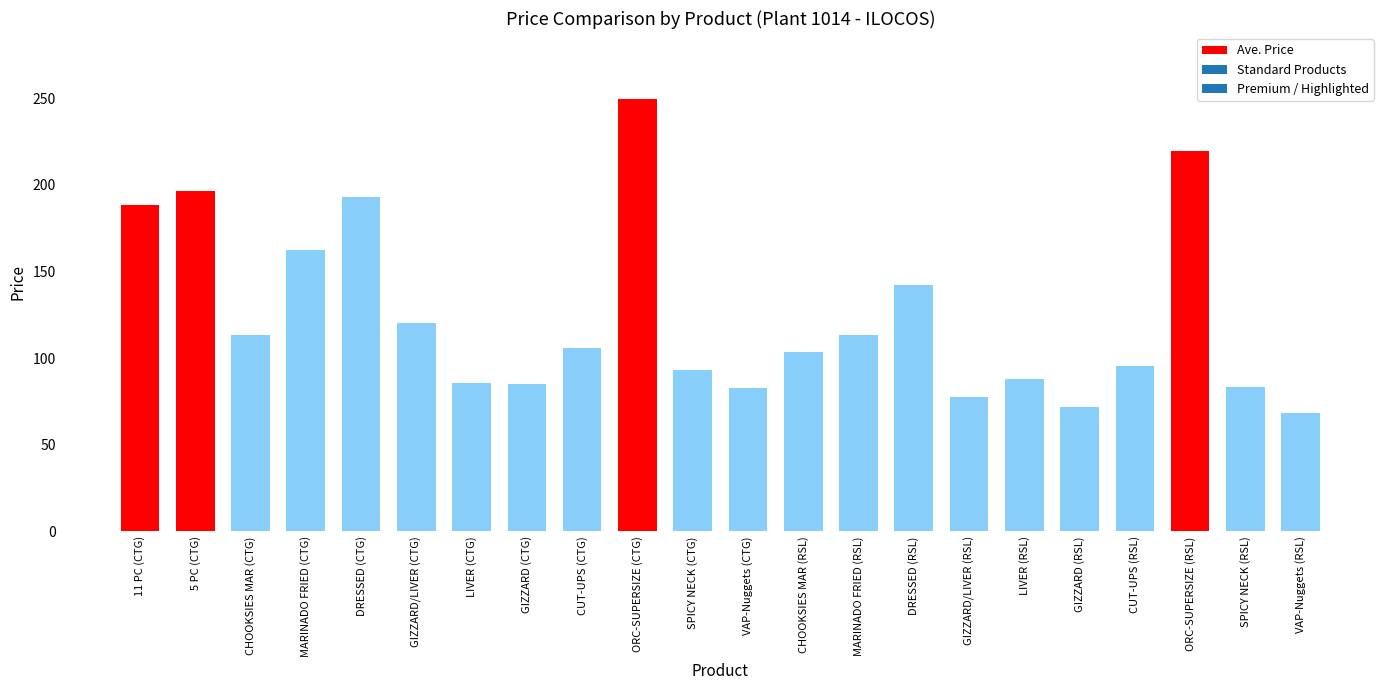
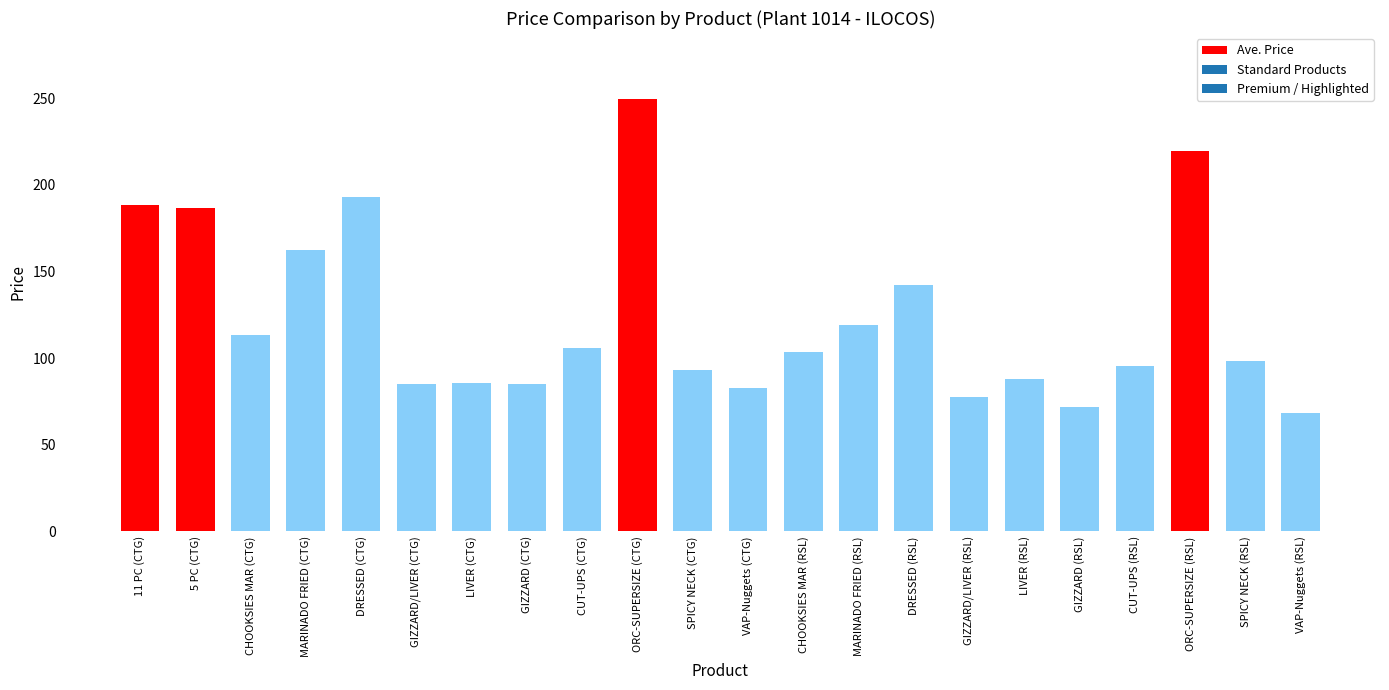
5 PC (CTG): 197 -> 187
GIZZARD/LIVER (CTG): 120 -> 85
MARINADO FRIED (RSL): 113 -> 119
SPICY NECK (RSL): 83 -> 98
